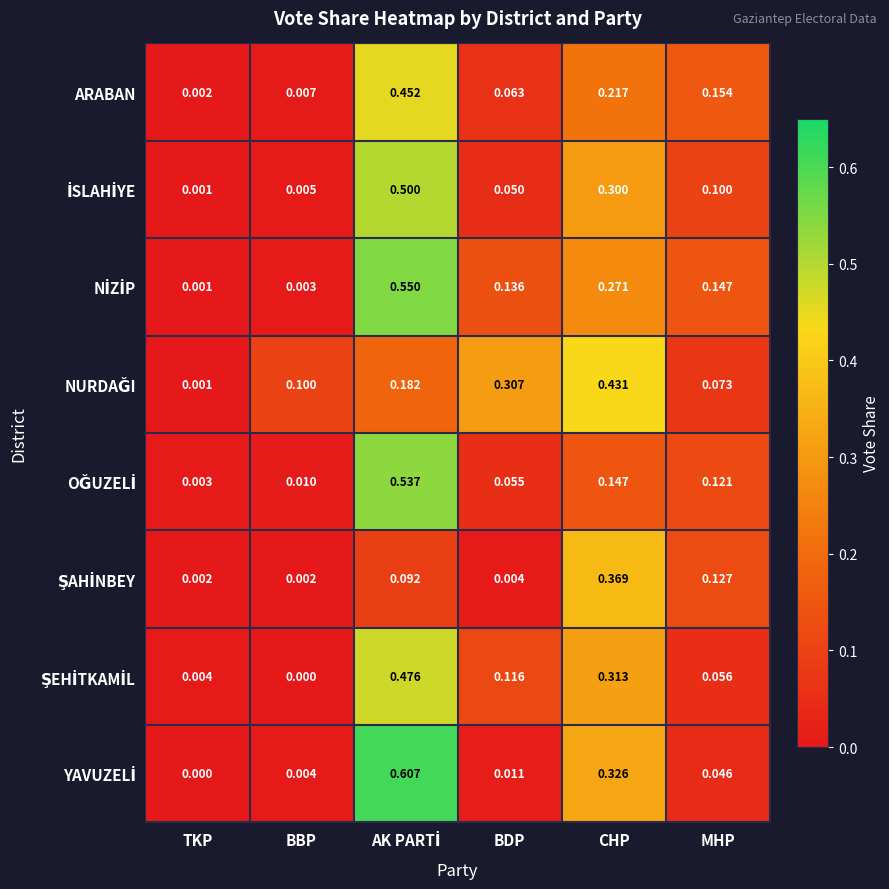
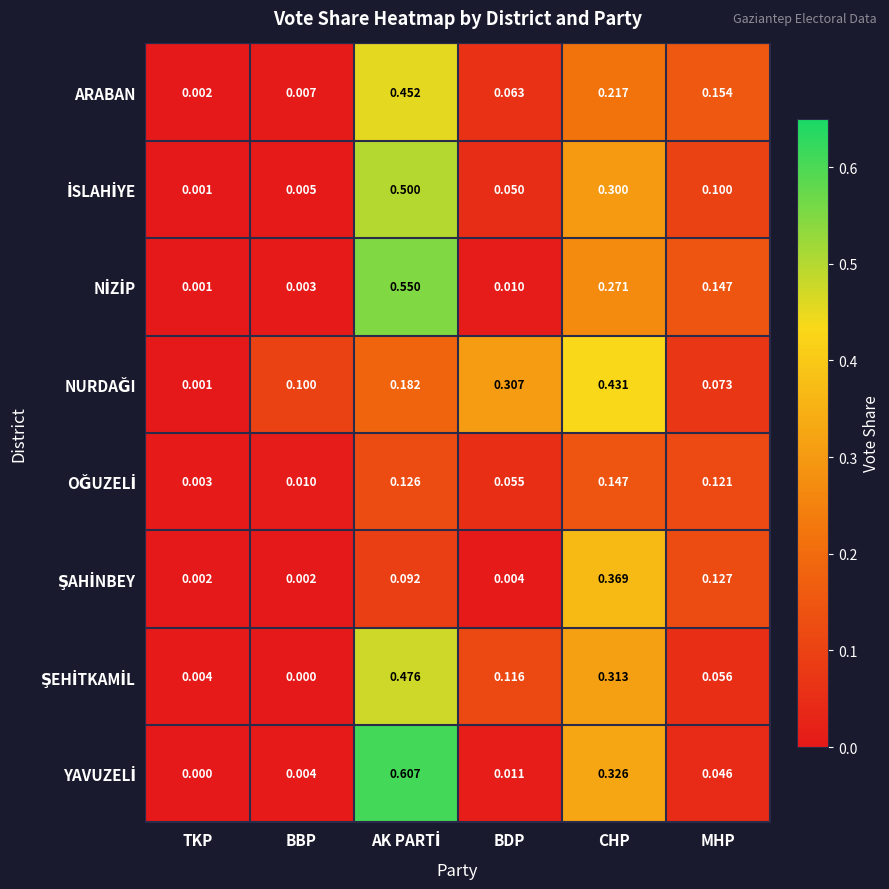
NİZİP, BDP: 0.136 -> 0.010
OĞUZELİ, AK PARTİ: 0.537 -> 0.126
